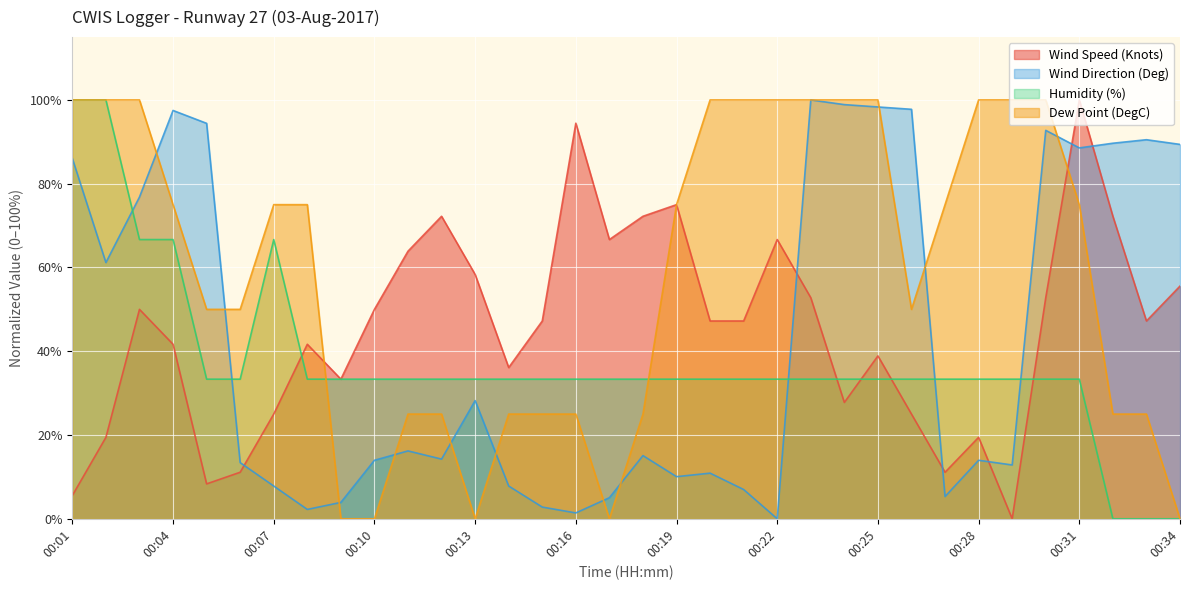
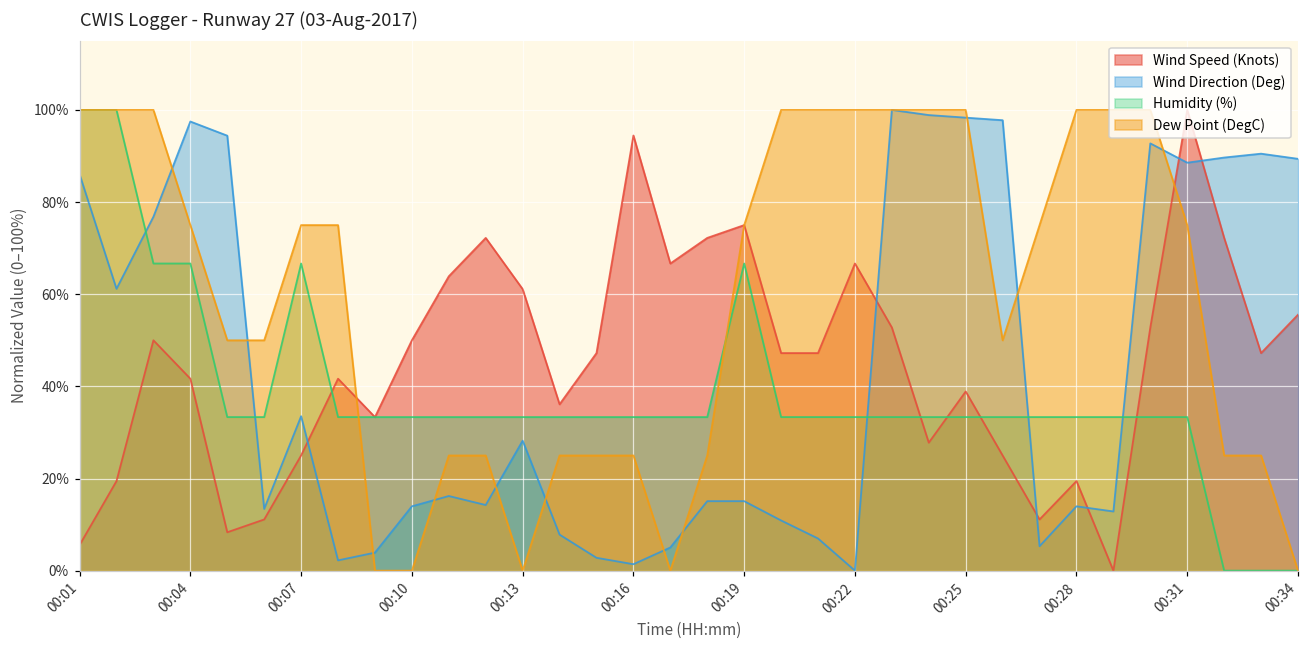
Wind Direction (Deg), 00:07: 8% -> 34%
Wind Speed (Knots), 00:13: 58% -> 61%
Wind Direction (Deg), 00:19: 10% -> 15%
Humidity (%), 00:19: 33% -> 67%
